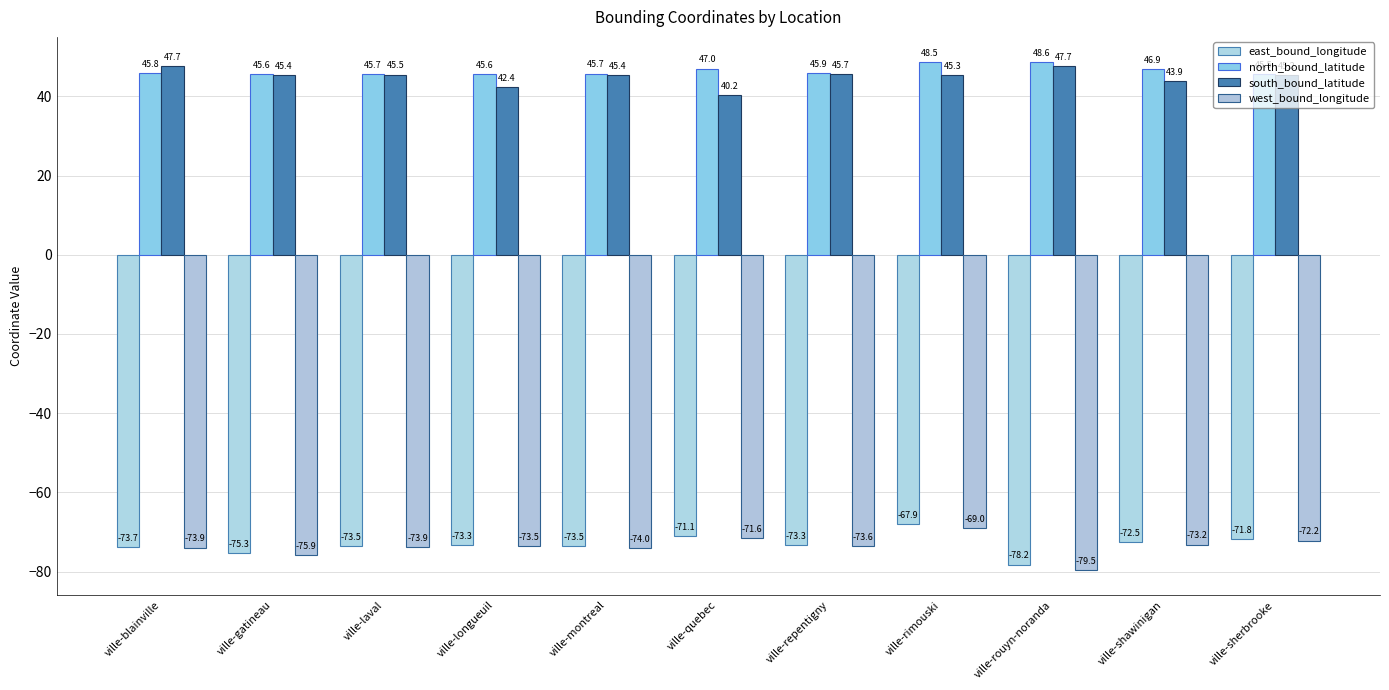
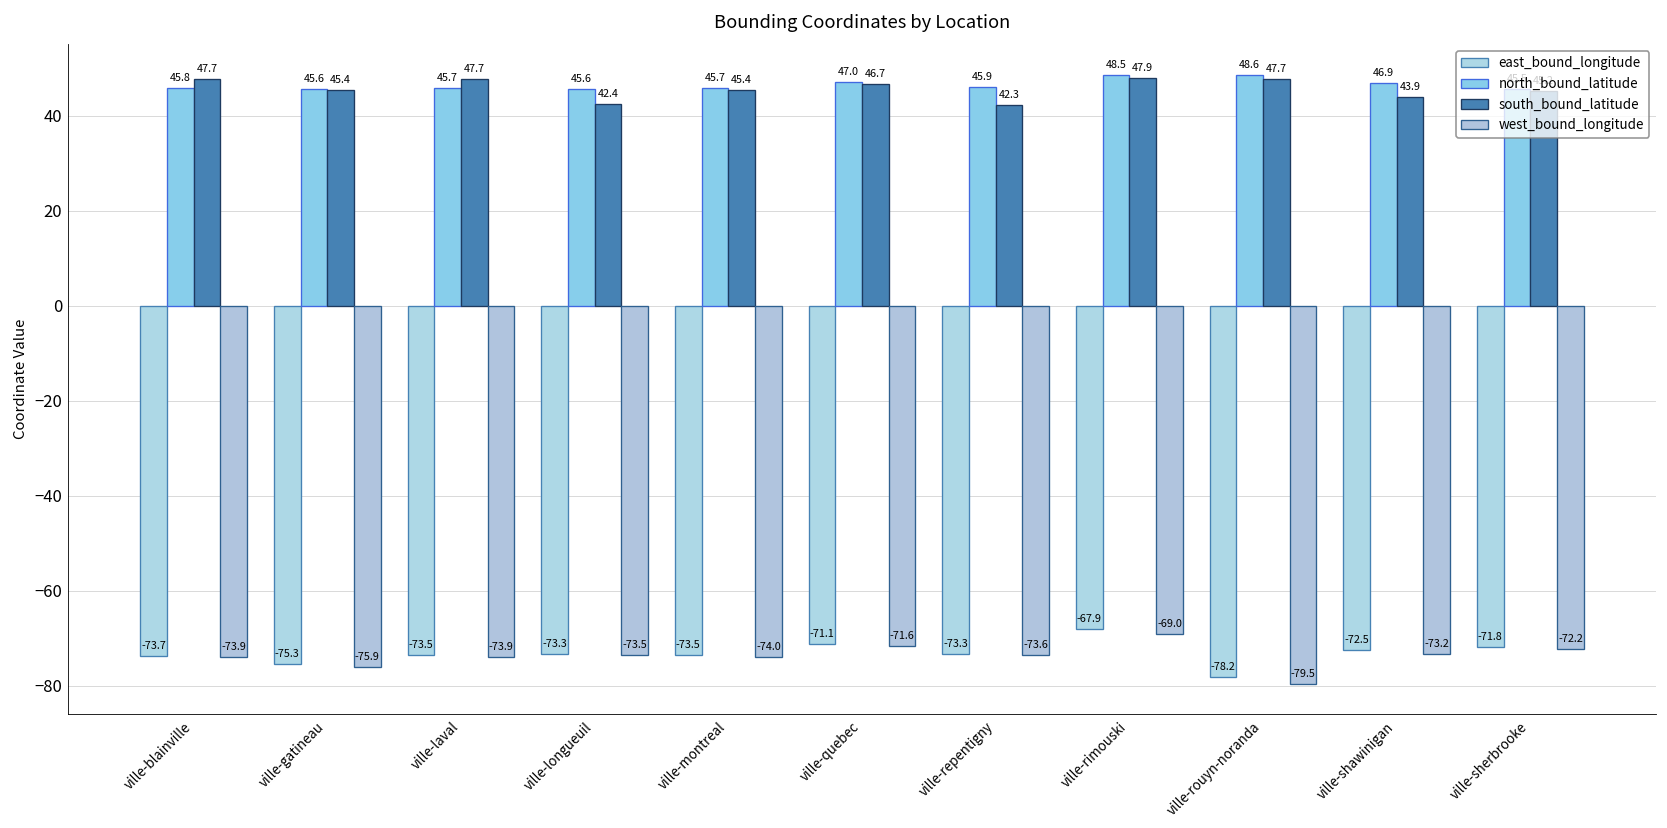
south_bound_latitude, ville-laval: 45.5 -> 47.7
south_bound_latitude, ville-quebec: 40.2 -> 46.7
south_bound_latitude, ville-repentigny: 45.7 -> 42.3
south_bound_latitude, ville-rimouski: 45.3 -> 47.9
